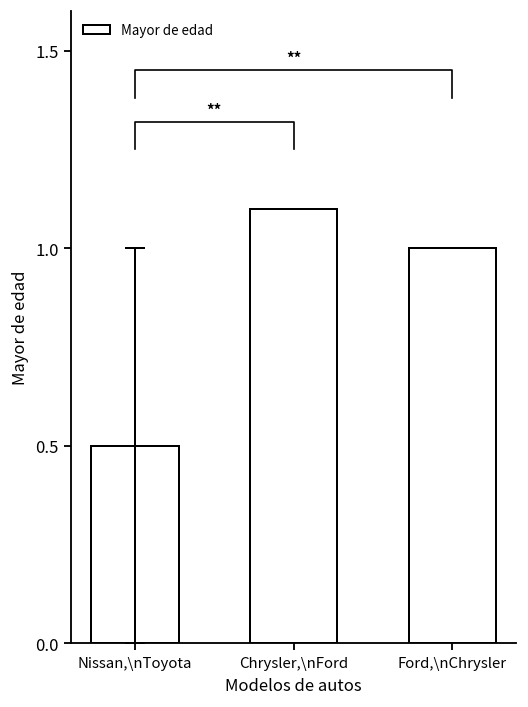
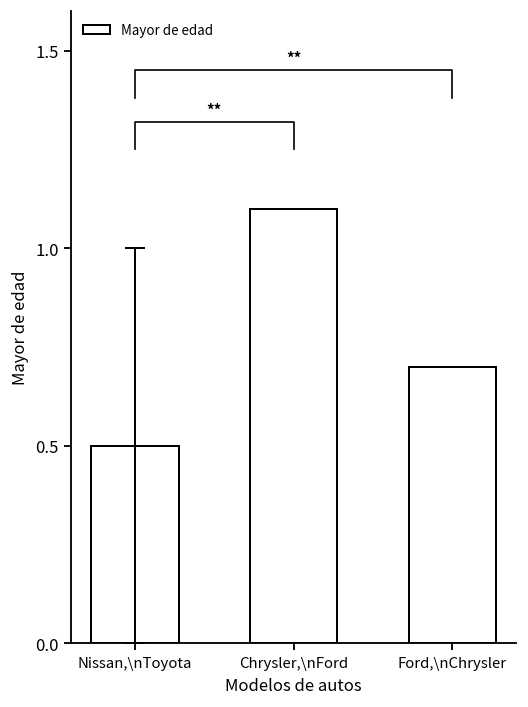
Mayor de edad, Ford,\nChrysler: 1.0 -> 0.7
